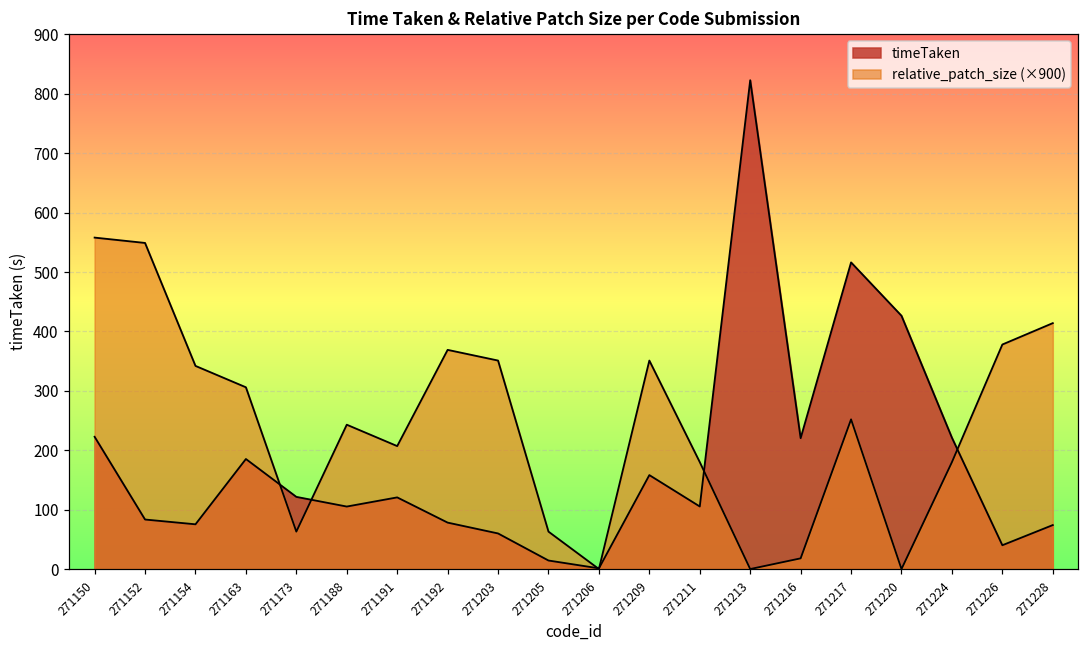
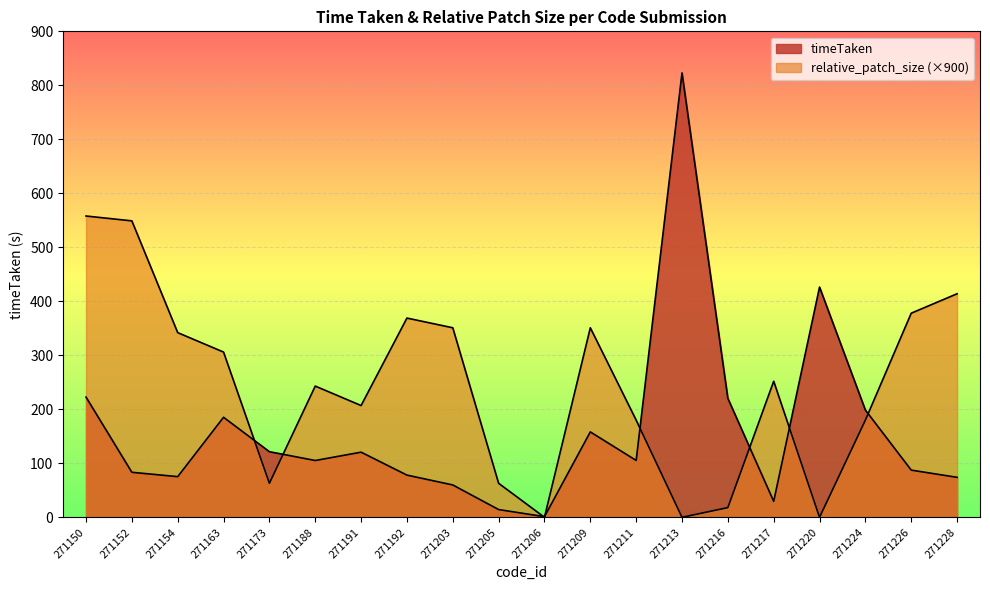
timeTaken, 271217: 520 -> 30
timeTaken, 271224: 220 -> 200
timeTaken, 271226: 40 -> 90
